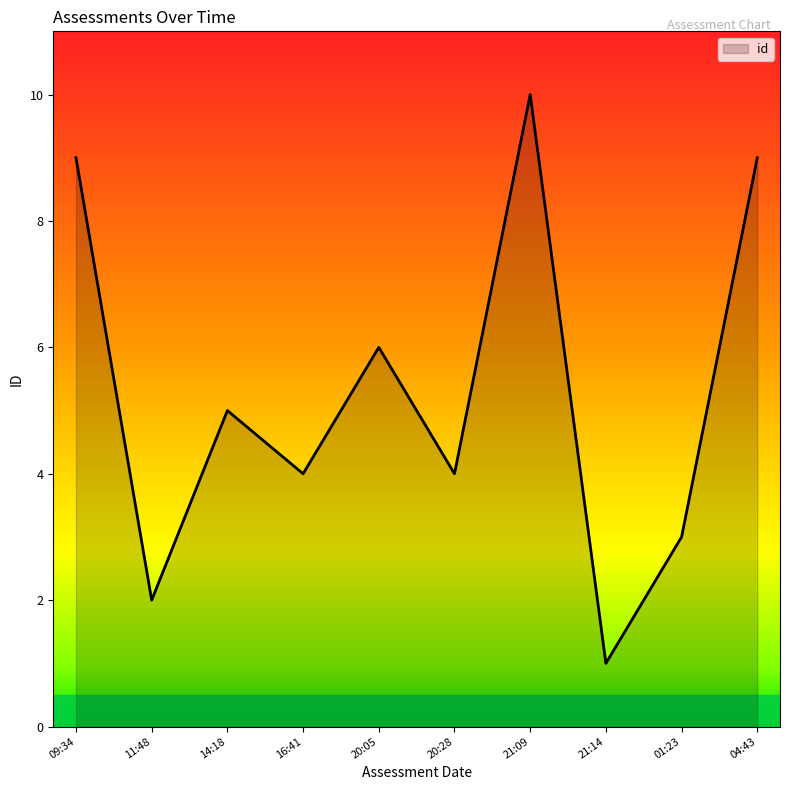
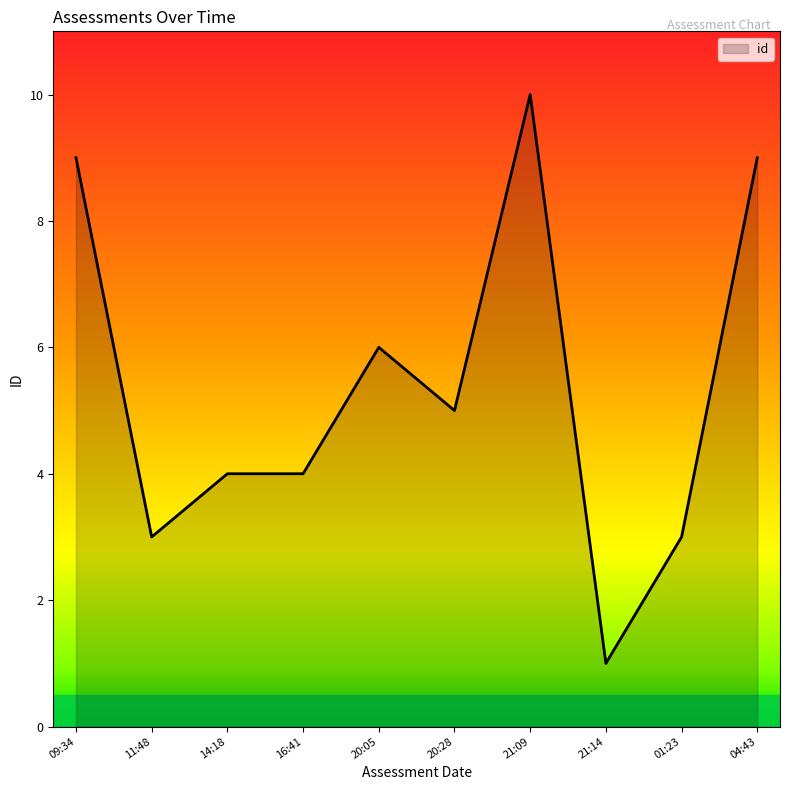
11:48: 2 -> 3
14:18: 5 -> 4
20:28: 4 -> 5
